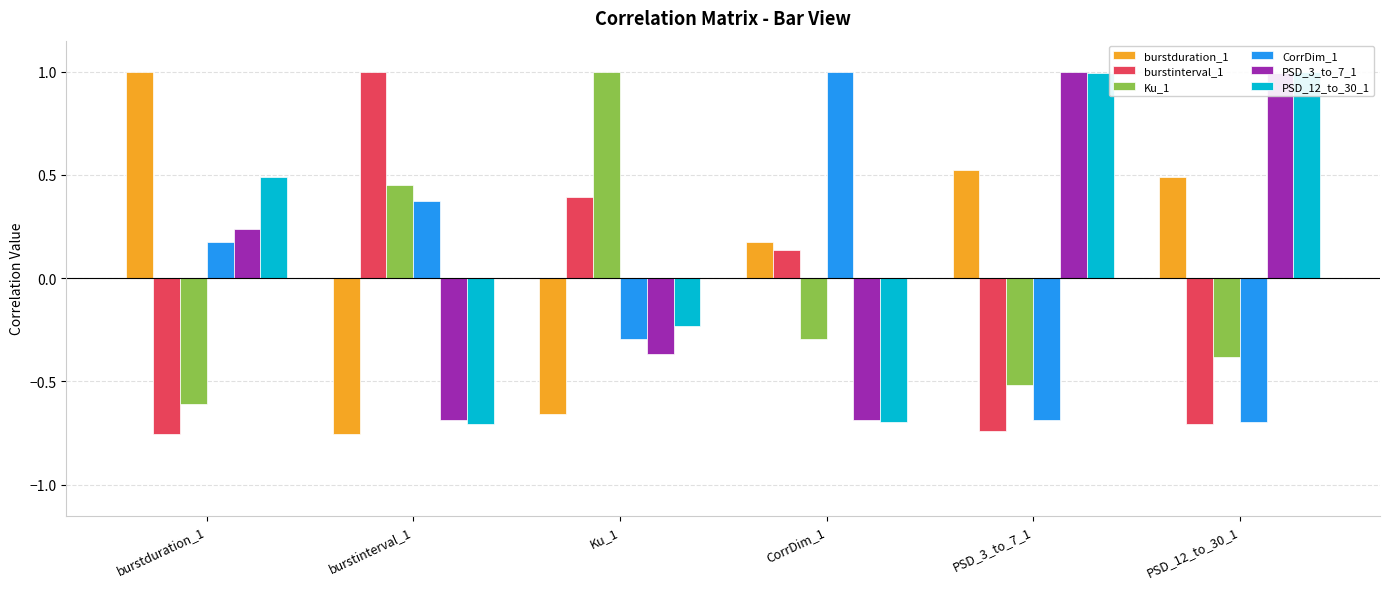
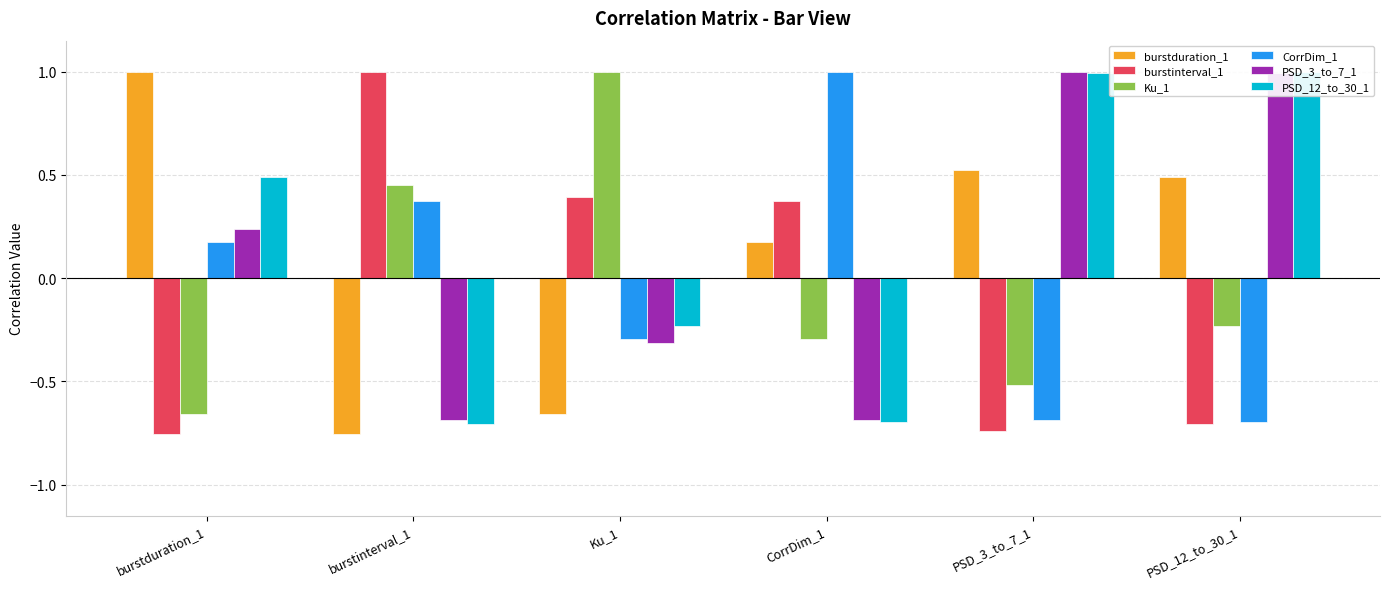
Ku_1, burstduration_1: -0.61 -> -0.66
PSD_3_to_7_1, Ku_1: -0.37 -> -0.32
burstinterval_1, CorrDim_1: 0.13 -> 0.37
Ku_1, PSD_12_to_30_1: -0.38 -> -0.23
